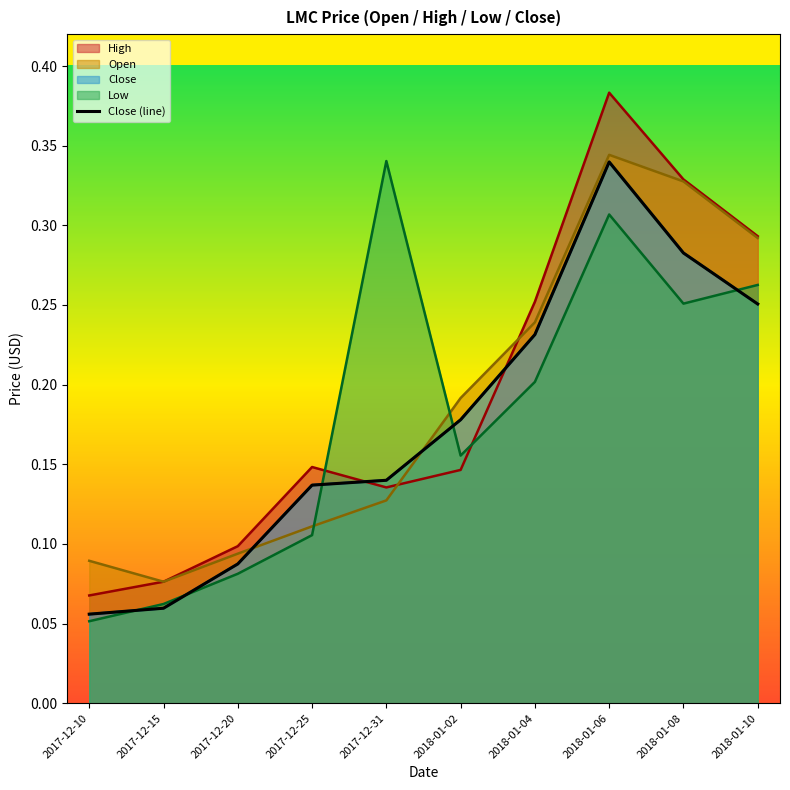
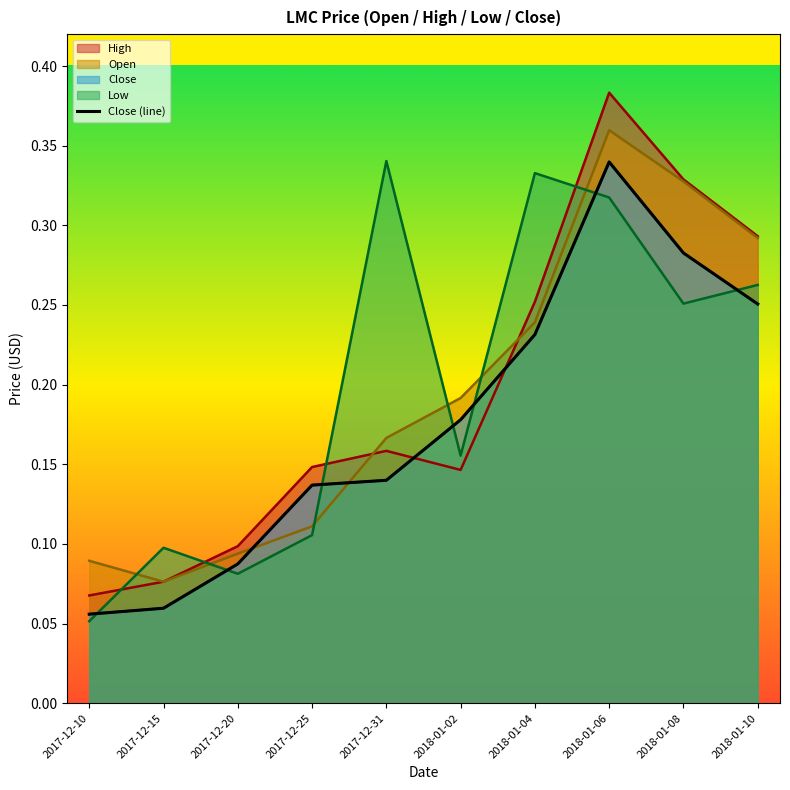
Low, 2017-12-15: 0.062 -> 0.098
High, 2017-12-31: 0.135 -> 0.158
Open, 2017-12-31: 0.127 -> 0.167
Low, 2018-01-04: 0.202 -> 0.333
Open, 2018-01-06: 0.344 -> 0.360
Low, 2018-01-06: 0.307 -> 0.317
